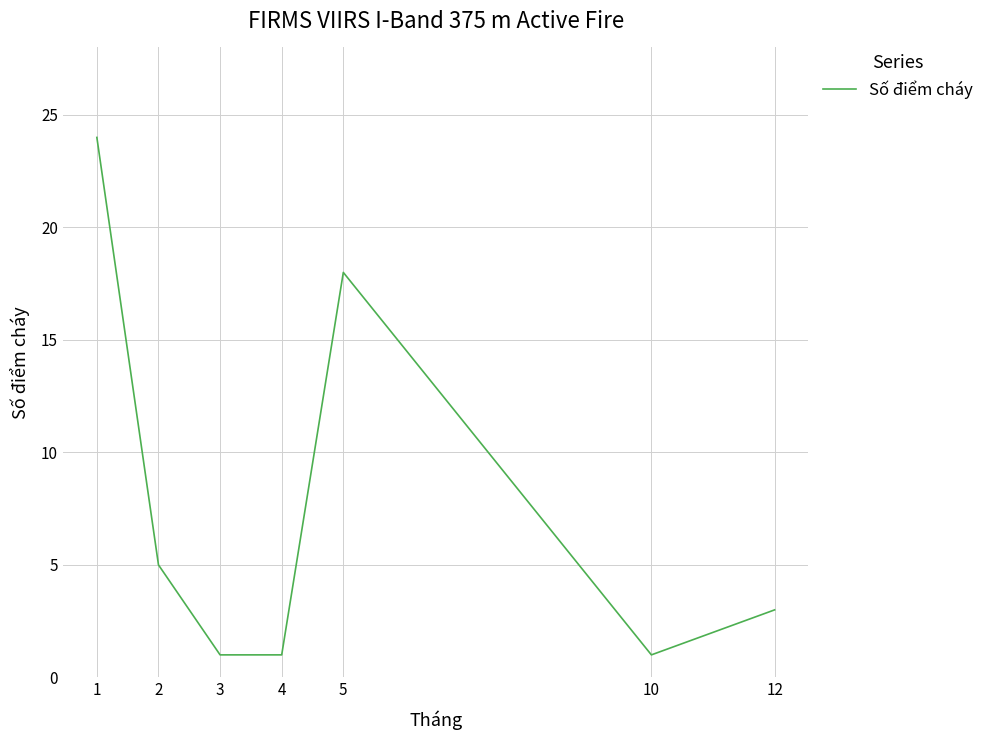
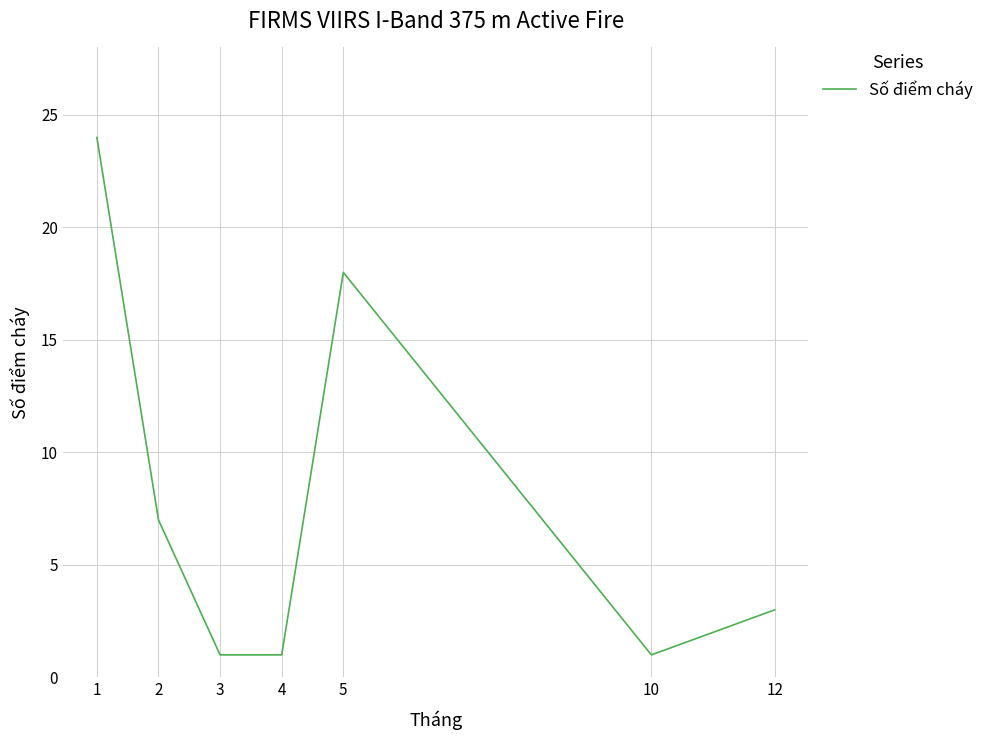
2: 5 -> 7
